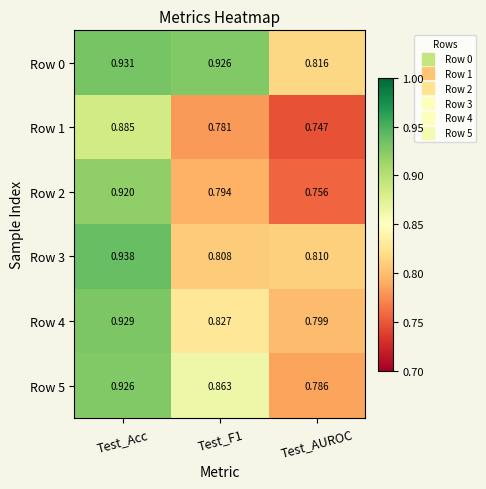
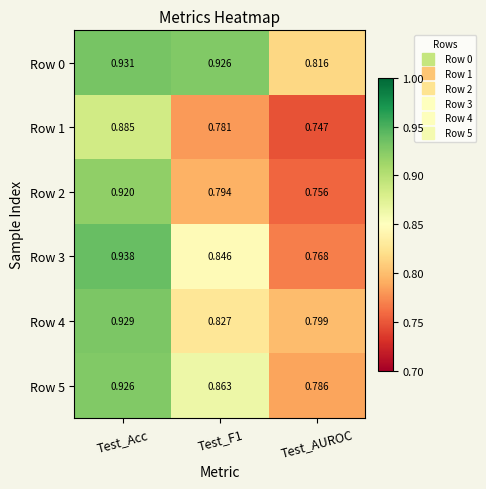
Row 3, Test_F1: 0.808 -> 0.846
Row 3, Test_AUROC: 0.810 -> 0.768
